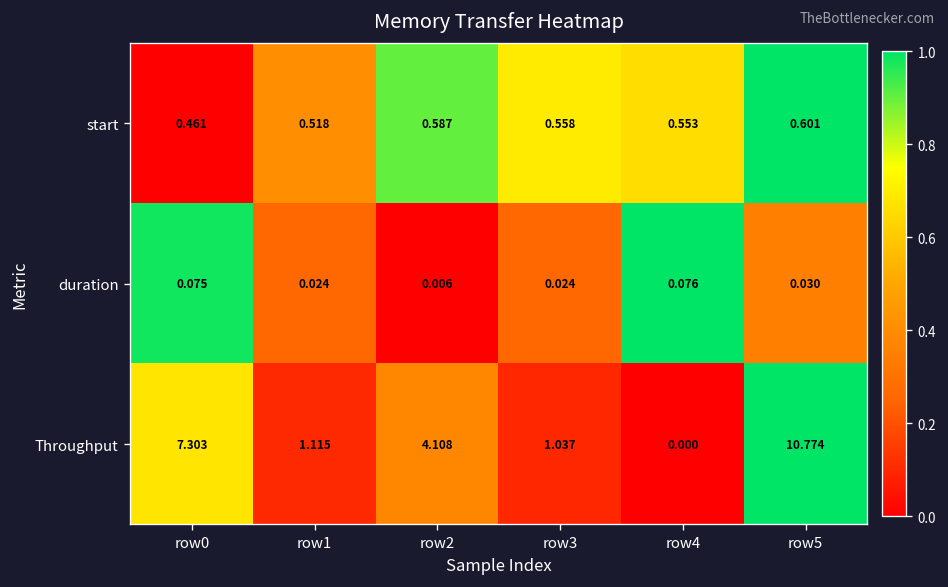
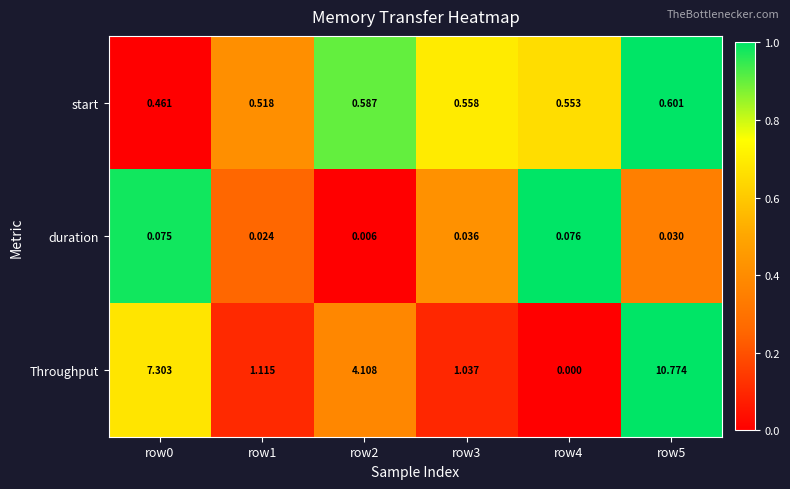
duration, row3: 0.024 -> 0.036
